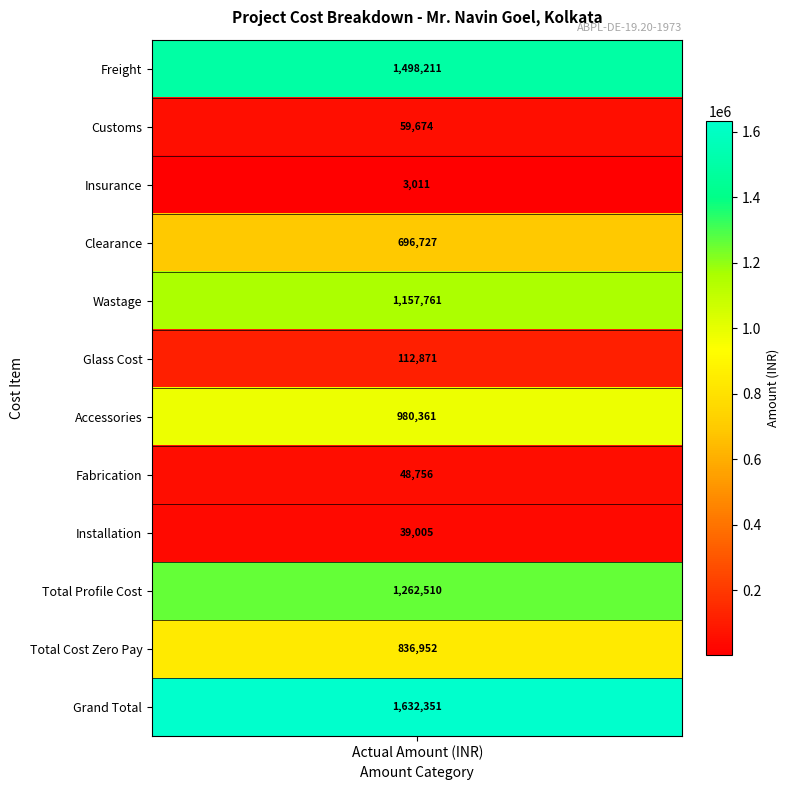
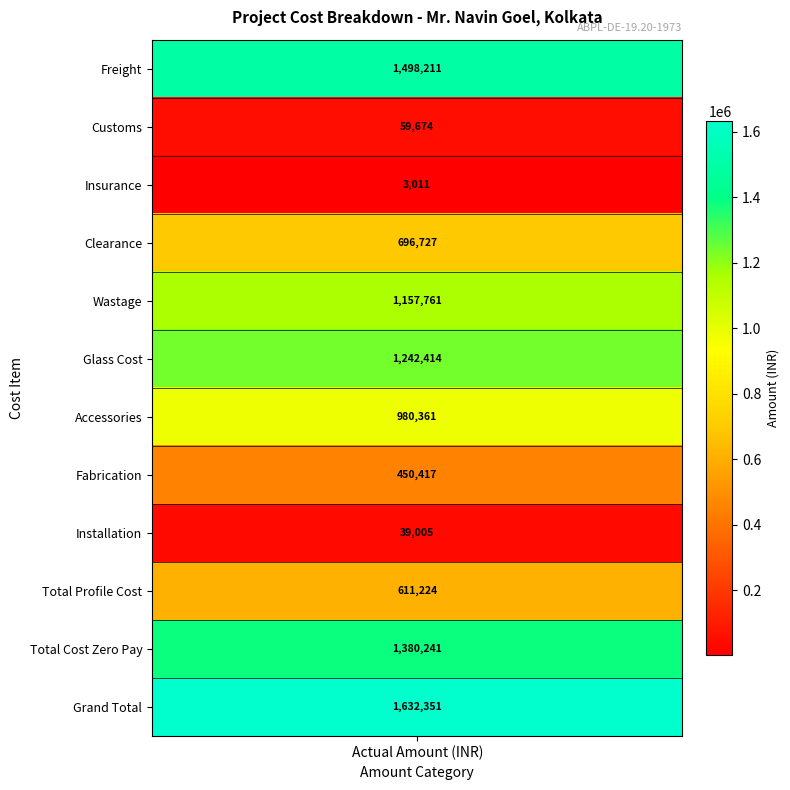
Glass Cost, Actual Amount (INR): 112,871 -> 1,242,414
Fabrication, Actual Amount (INR): 48,756 -> 450,417
Total Profile Cost, Actual Amount (INR): 1,262,510 -> 611,224
Total Cost Zero Pay, Actual Amount (INR): 836,952 -> 1,380,241
